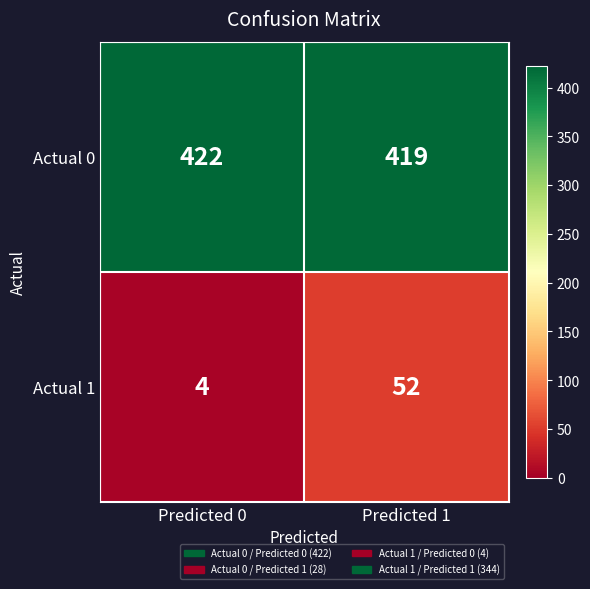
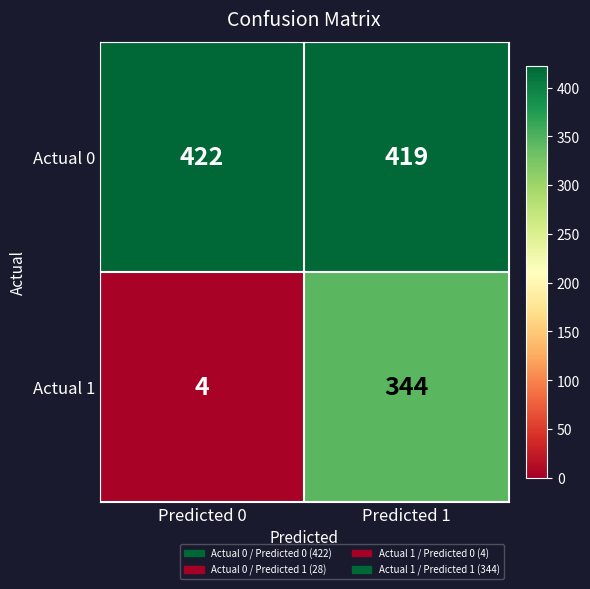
Actual 1, Predicted 1: 52 -> 344
